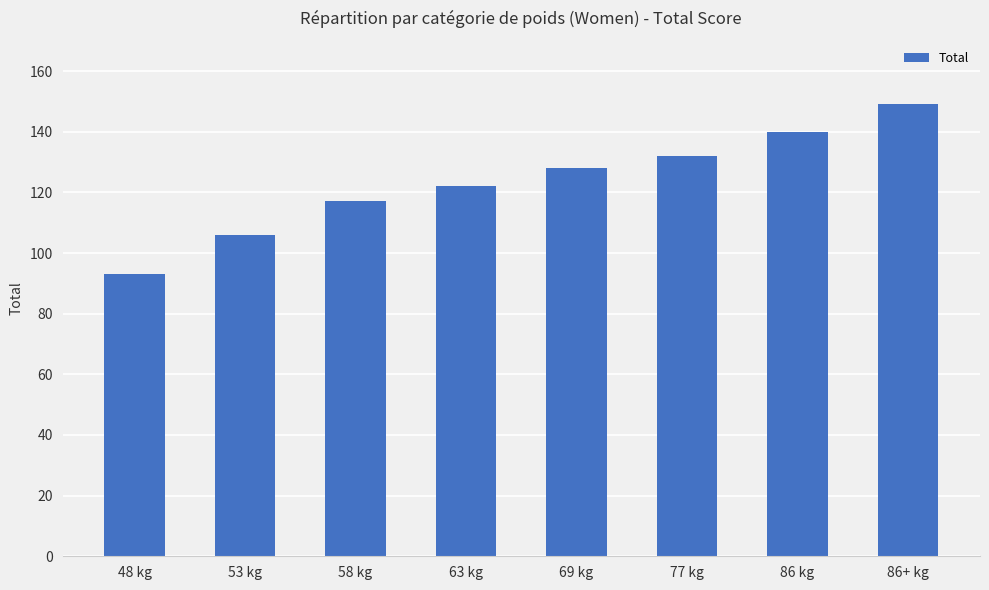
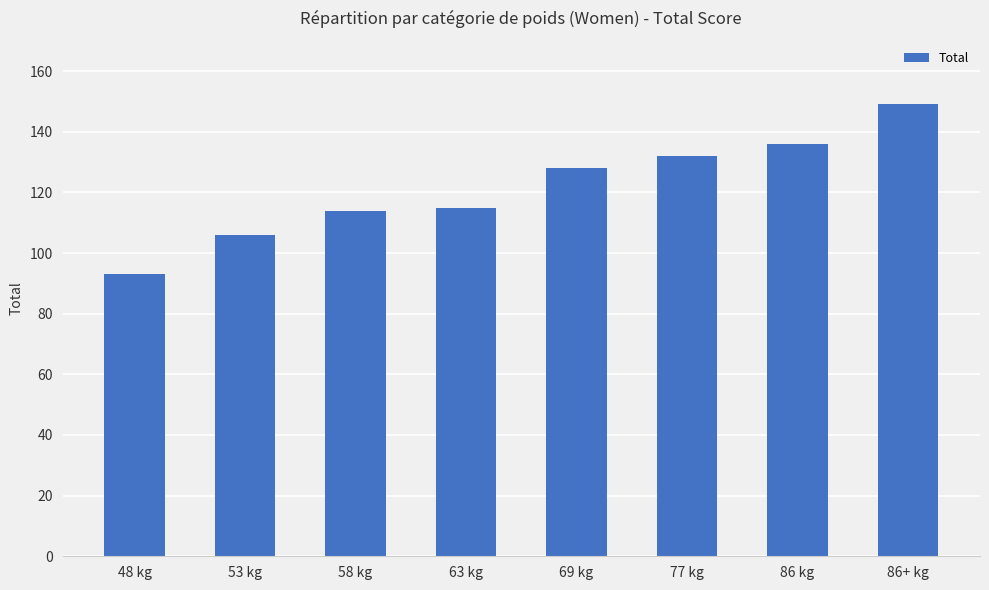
58 kg: 117 -> 114
63 kg: 122 -> 115
86 kg: 140 -> 136
